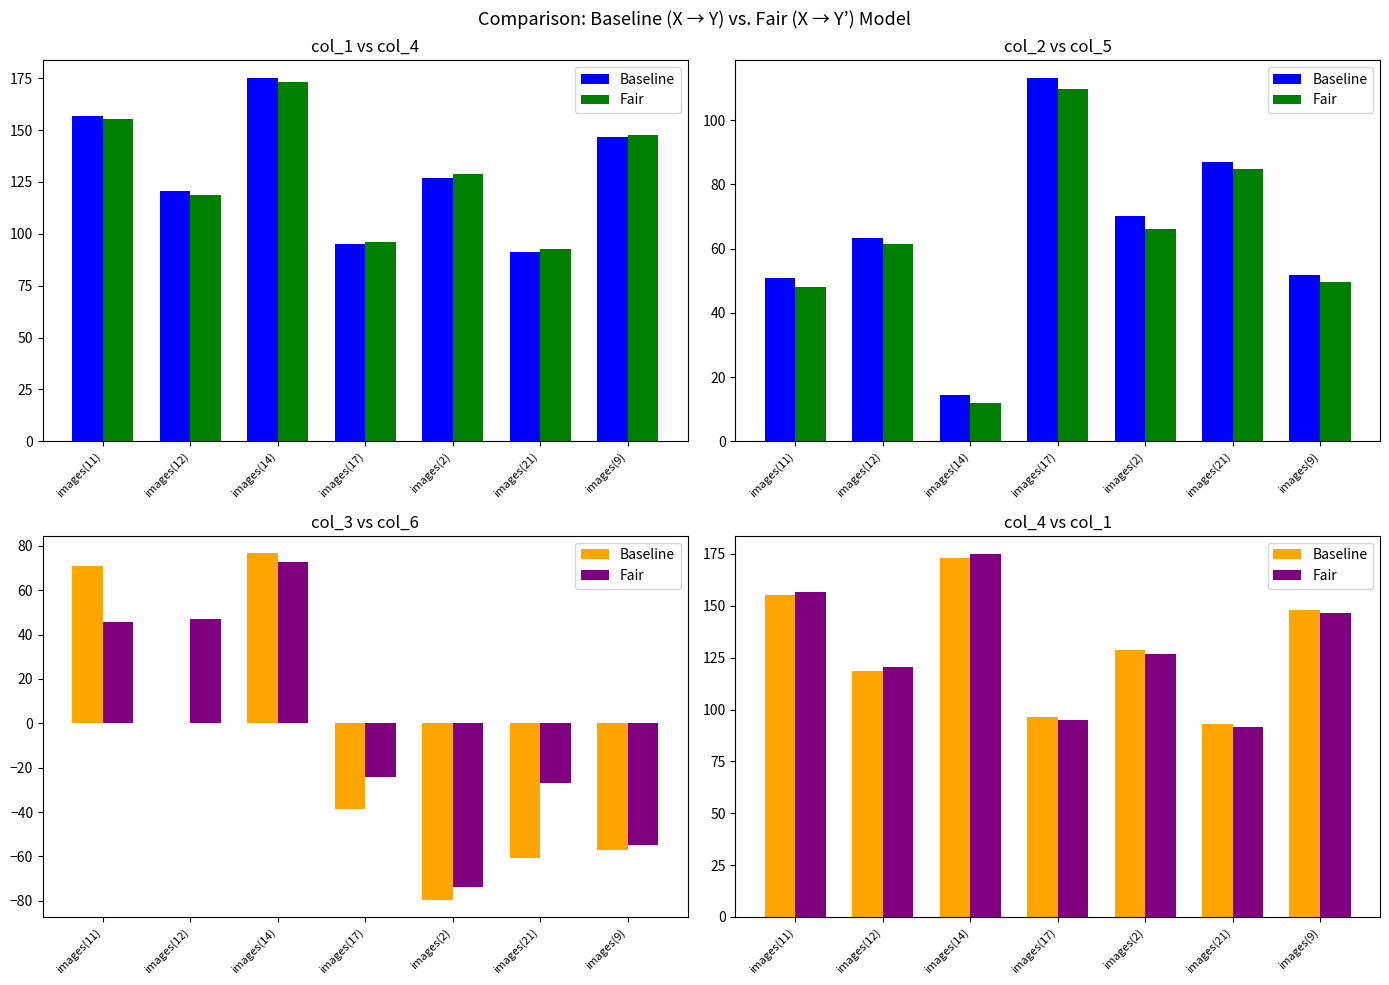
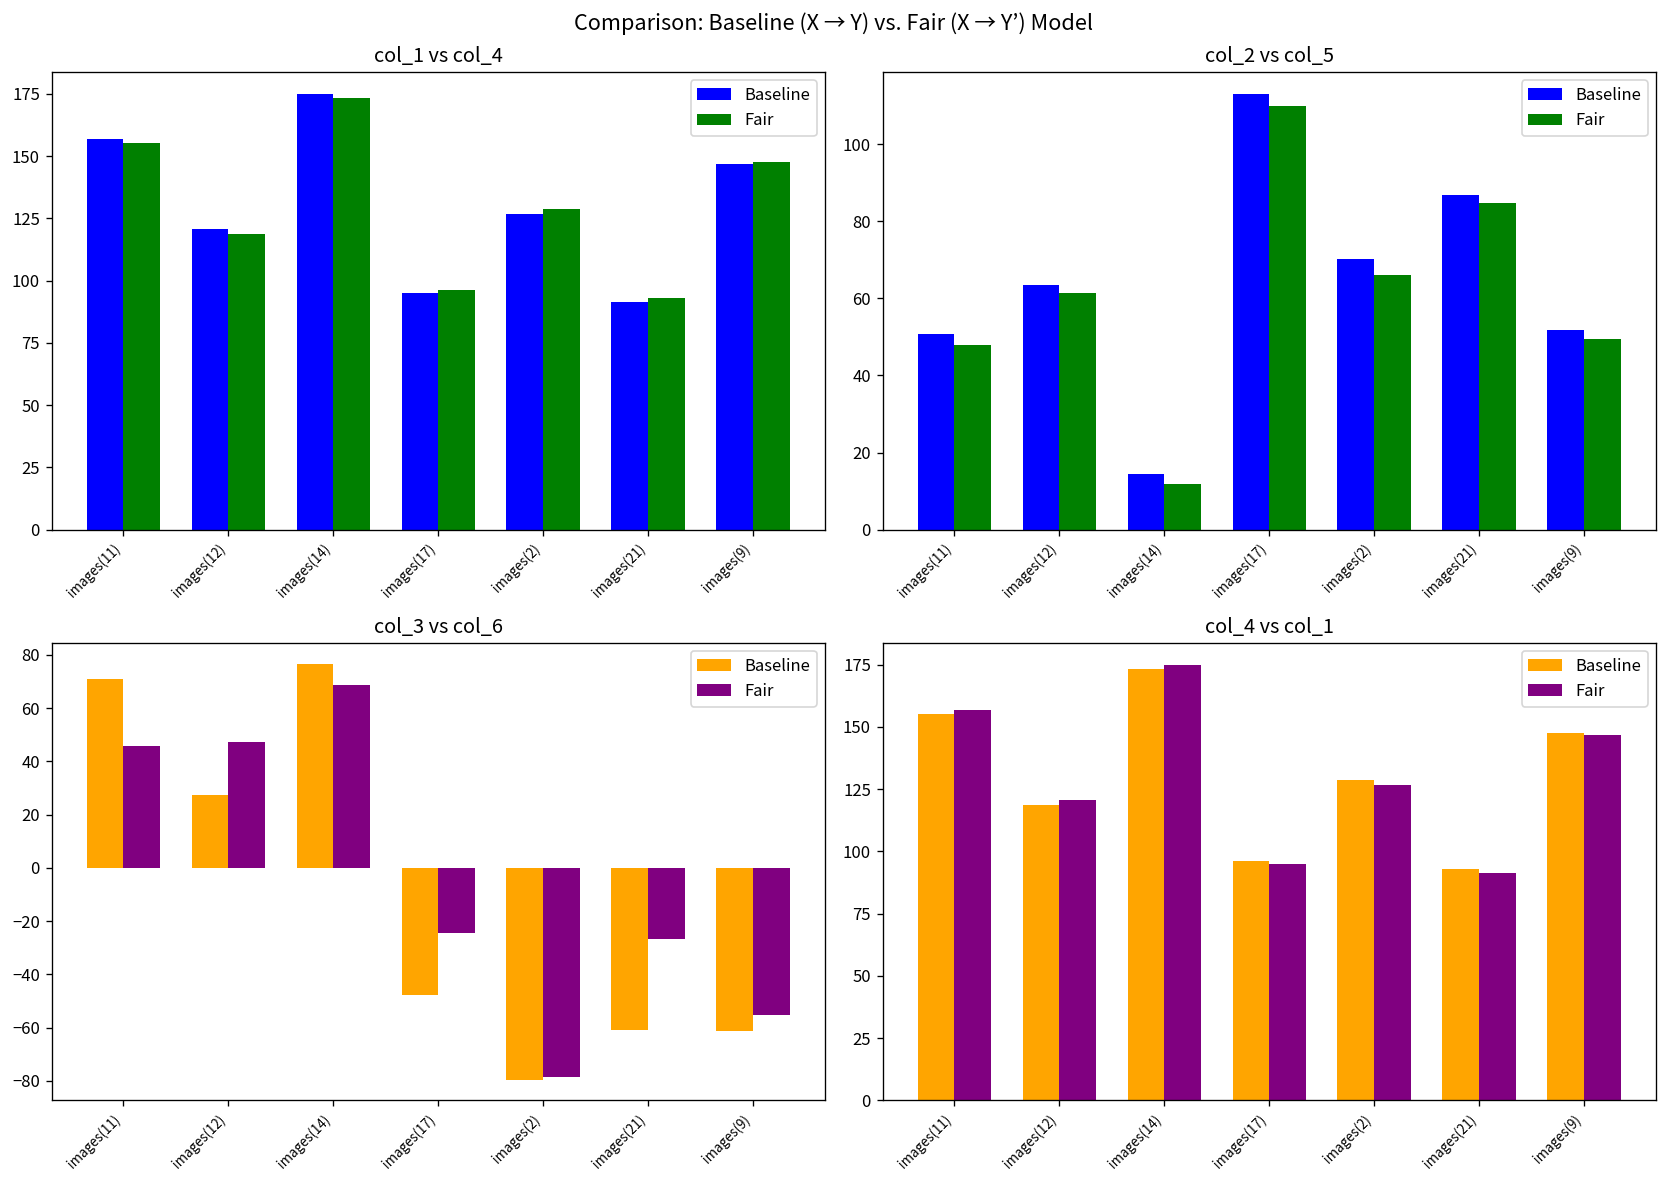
col_3 vs col_6, Baseline, images(12): 0 -> 27
col_3 vs col_6, Fair, images(14): 73 -> 69
col_3 vs col_6, Baseline, images(17): -39 -> -48
col_3 vs col_6, Fair, images(2): -74 -> -78
col_3 vs col_6, Baseline, images(9): -57 -> -61
